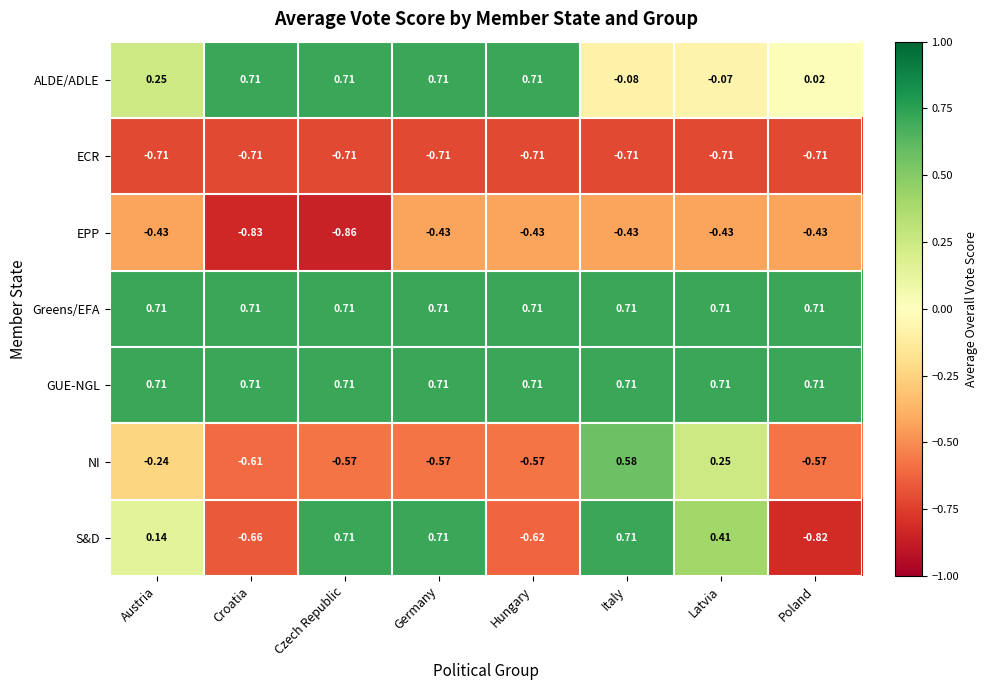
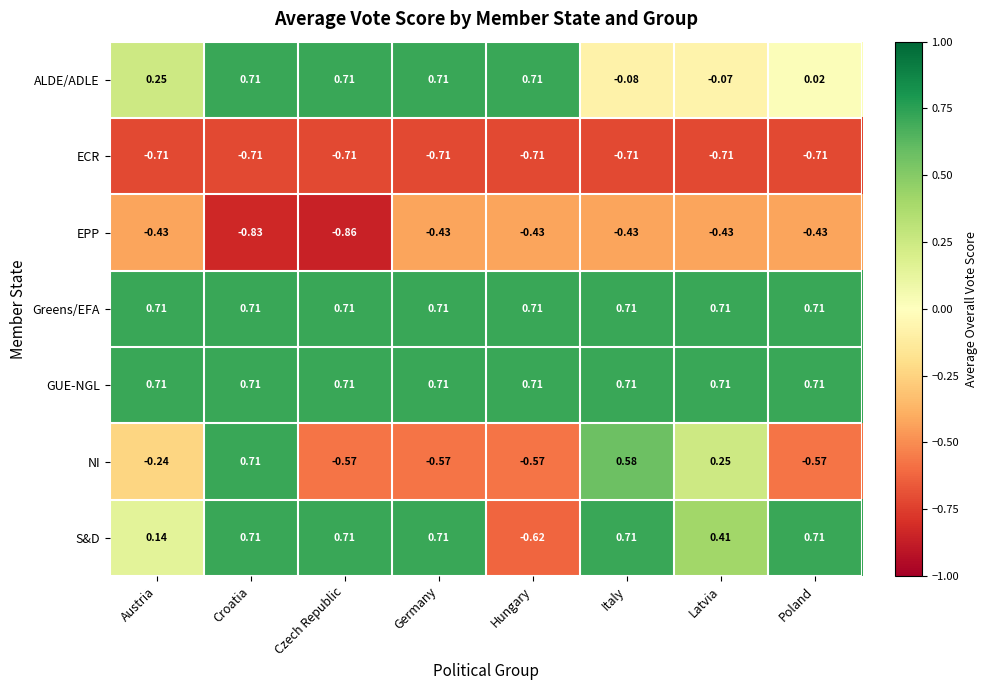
NI, Croatia: -0.61 -> 0.71
S&D, Croatia: -0.66 -> 0.71
S&D, Poland: -0.82 -> 0.71
